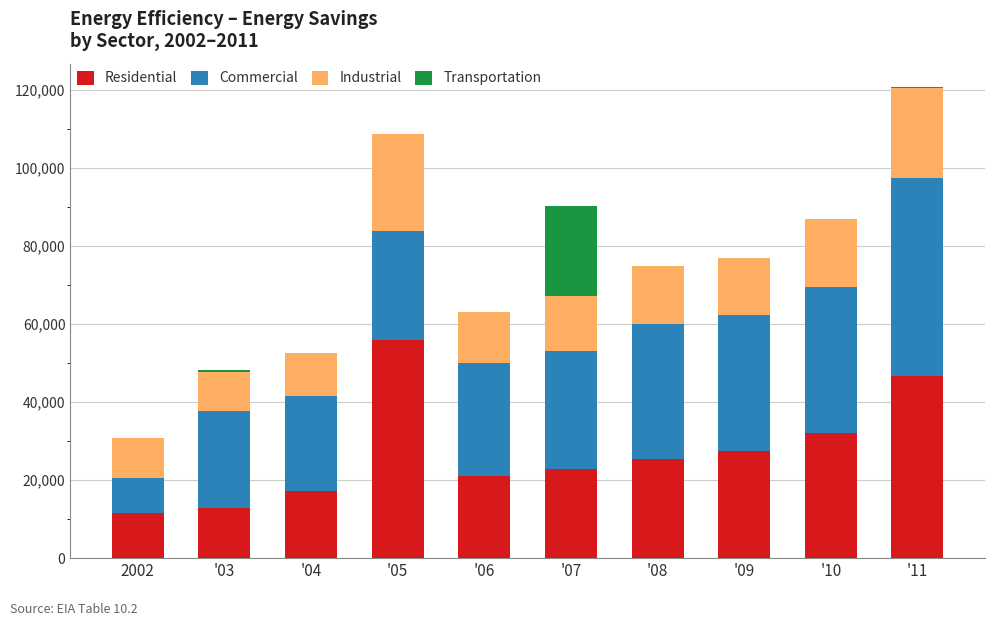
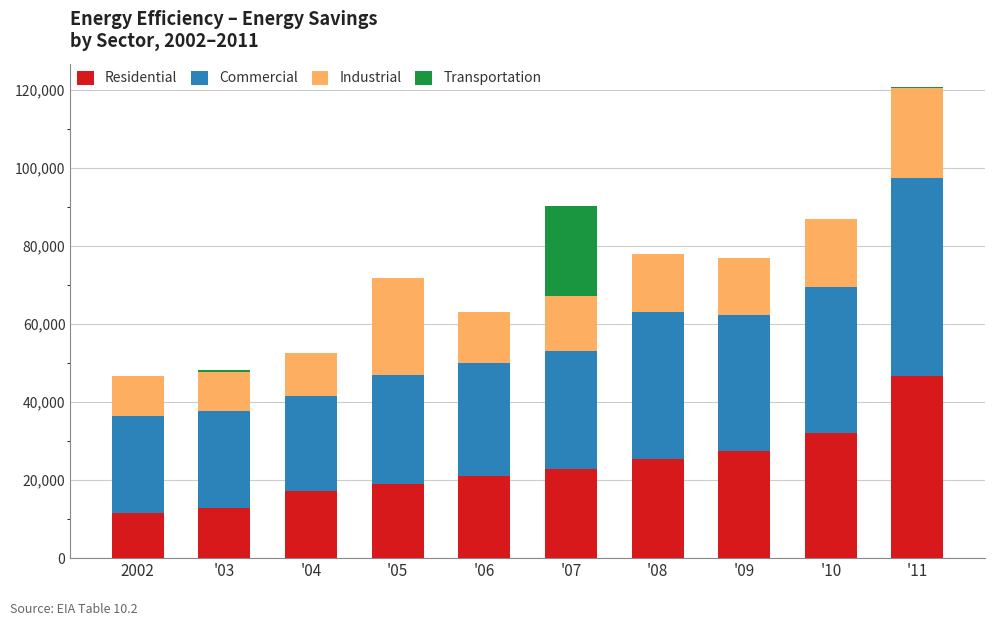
Commercial, 2002: 9,000 -> 25,000
Residential, '05: 56,000 -> 19,000
Commercial, '08: 35,000 -> 38,000
